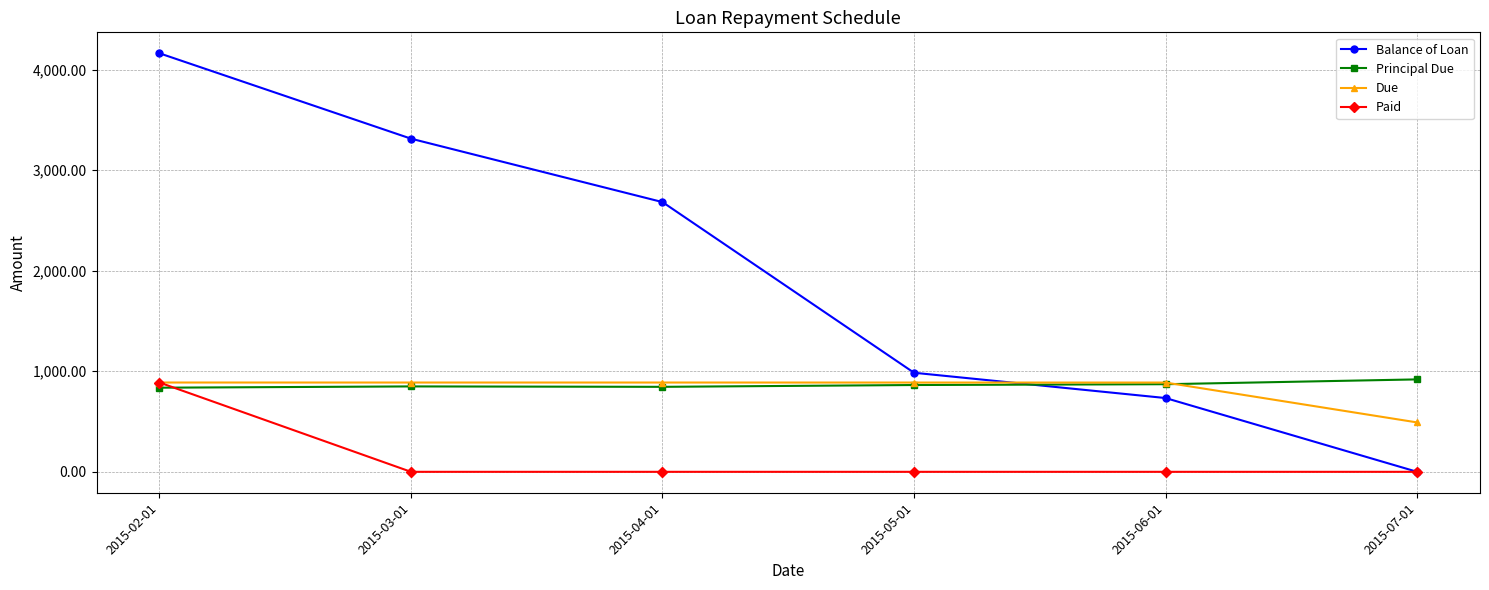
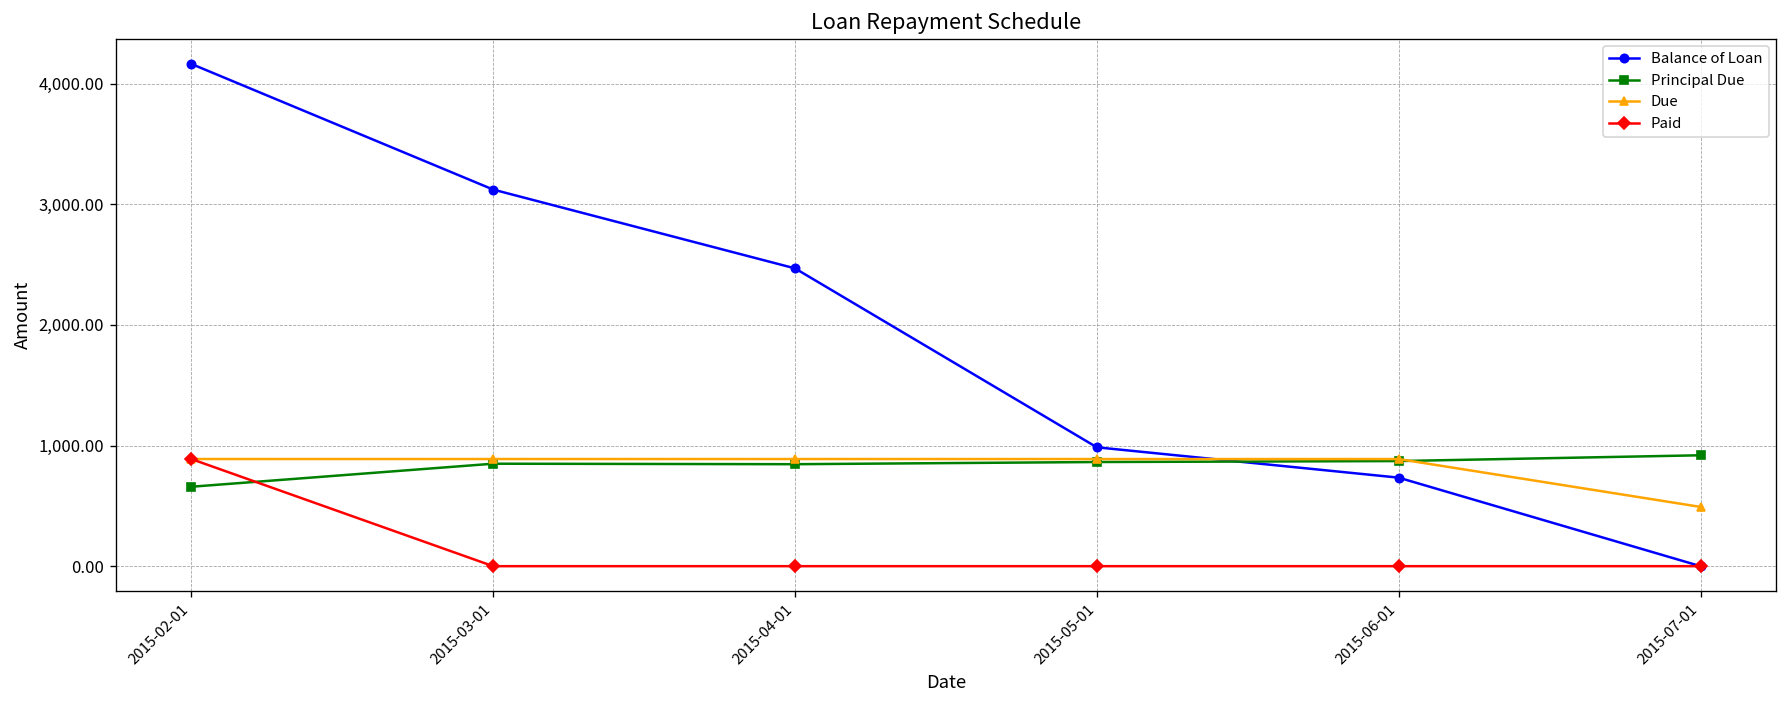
Principal Due, 2015-02-01: 840 -> 660
Balance of Loan, 2015-03-01: 3,310 -> 3,120
Balance of Loan, 2015-04-01: 2,680 -> 2,470
